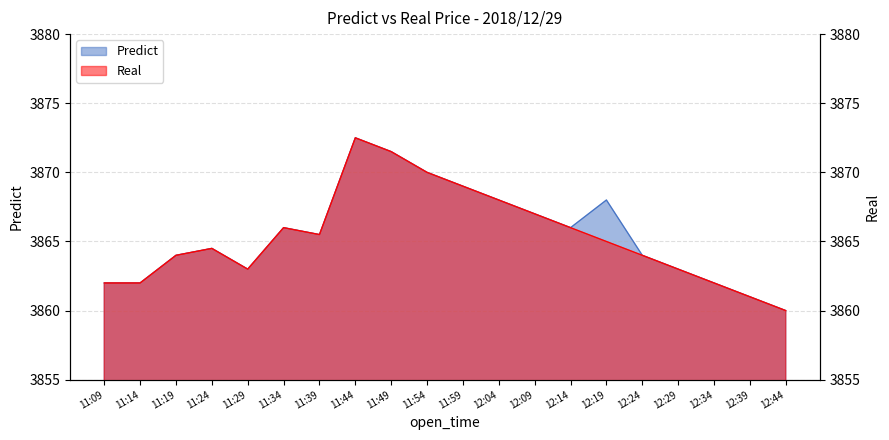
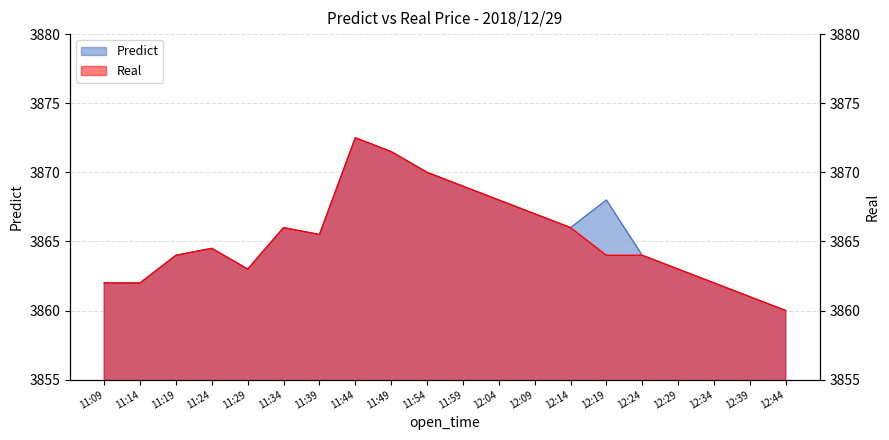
Real, 12:19: 3865 -> 3864
